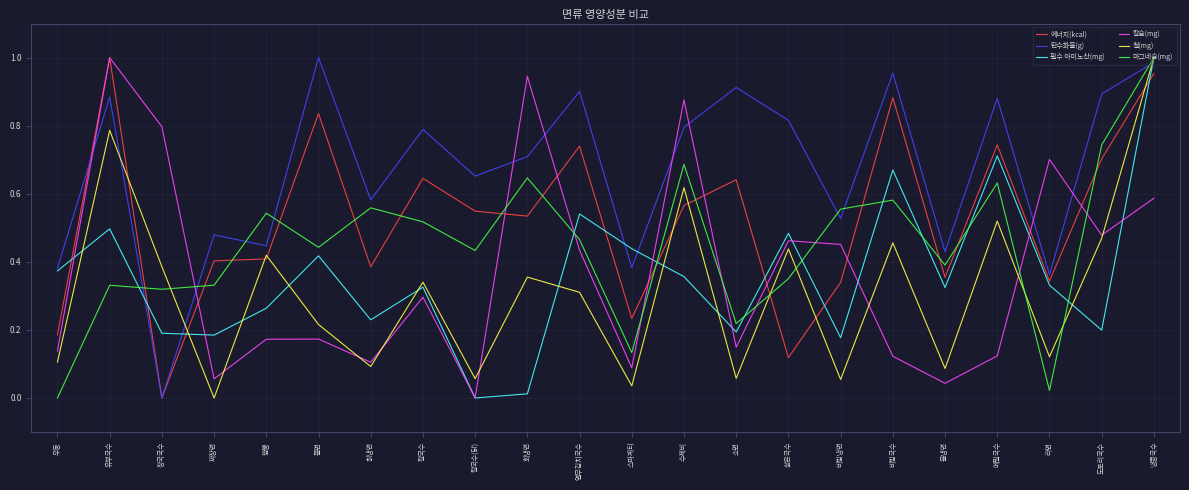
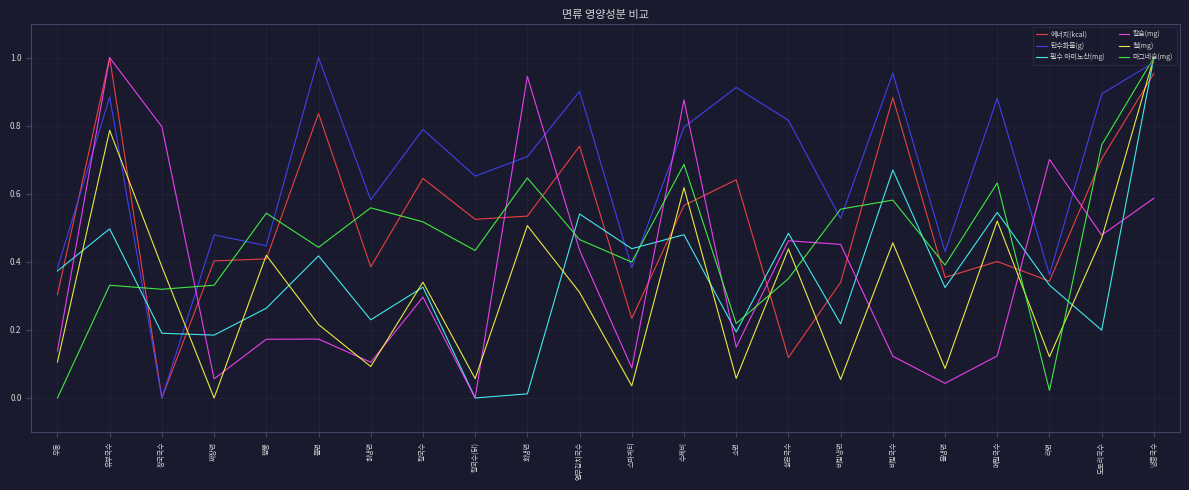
에너지(kcal), 우동: 0.19 -> 0.30
에너지(kcal), 칼국수(닭): 0.55 -> 0.52
철(mg), 회냉면: 0.36 -> 0.51
마그네슘(mg), 스파게티: 0.13 -> 0.40
필수 아미노산(mg), 수제비: 0.36 -> 0.48
필수 아미노산(mg), 비빔냉면: 0.18 -> 0.22
에너지(kcal), 메밀국수: 0.74 -> 0.40
필수 아미노산(mg), 메밀국수: 0.71 -> 0.55
